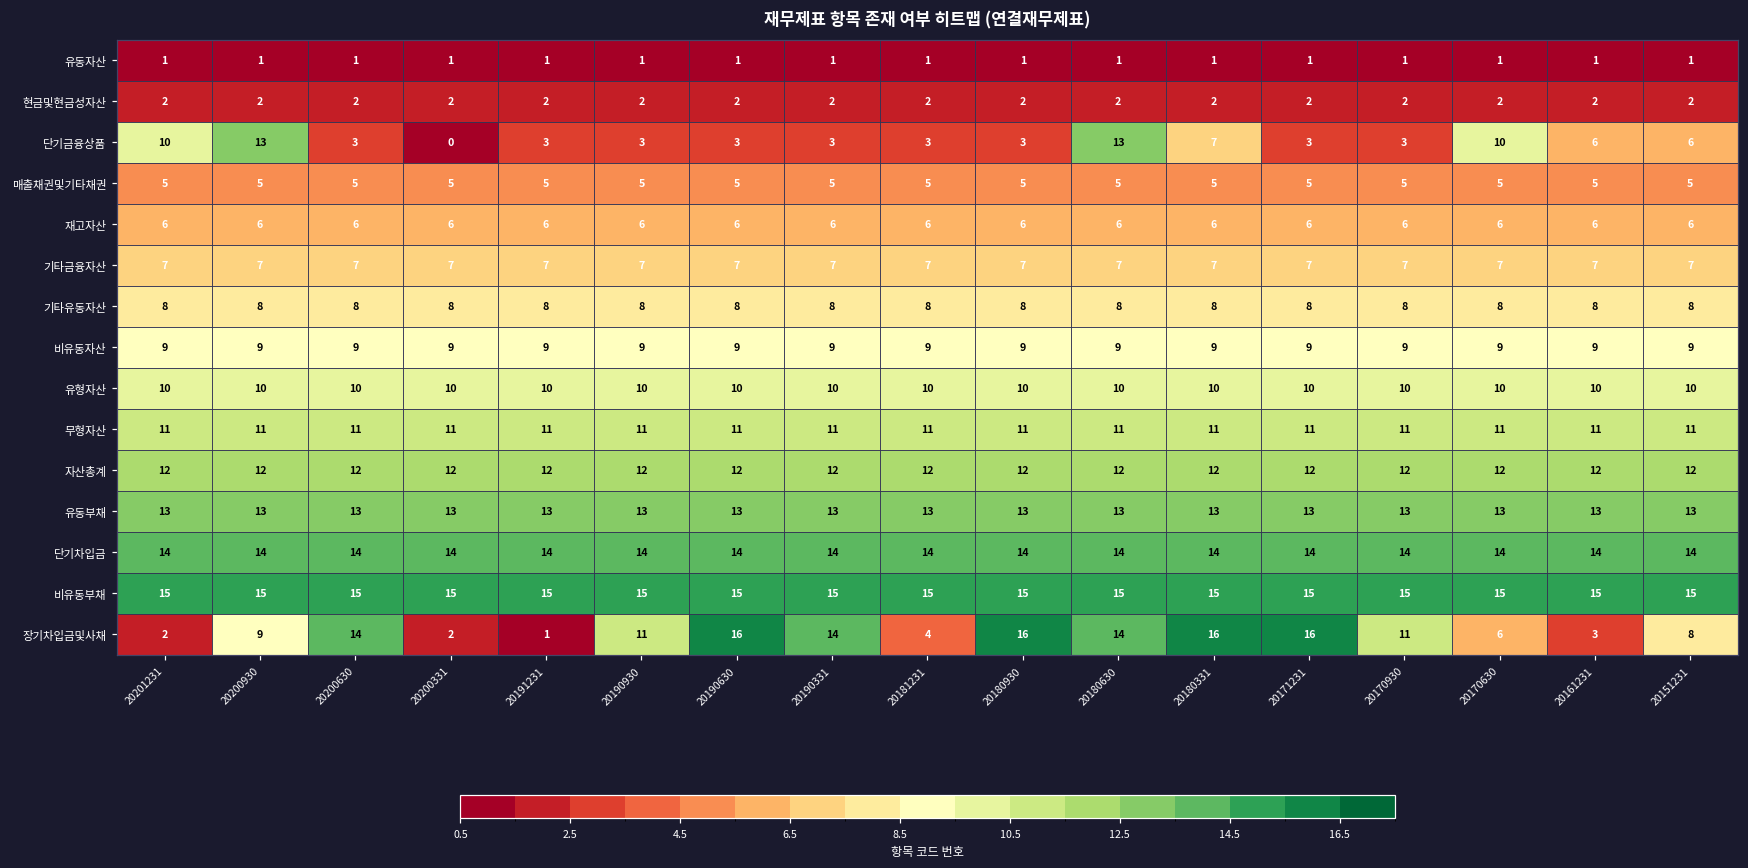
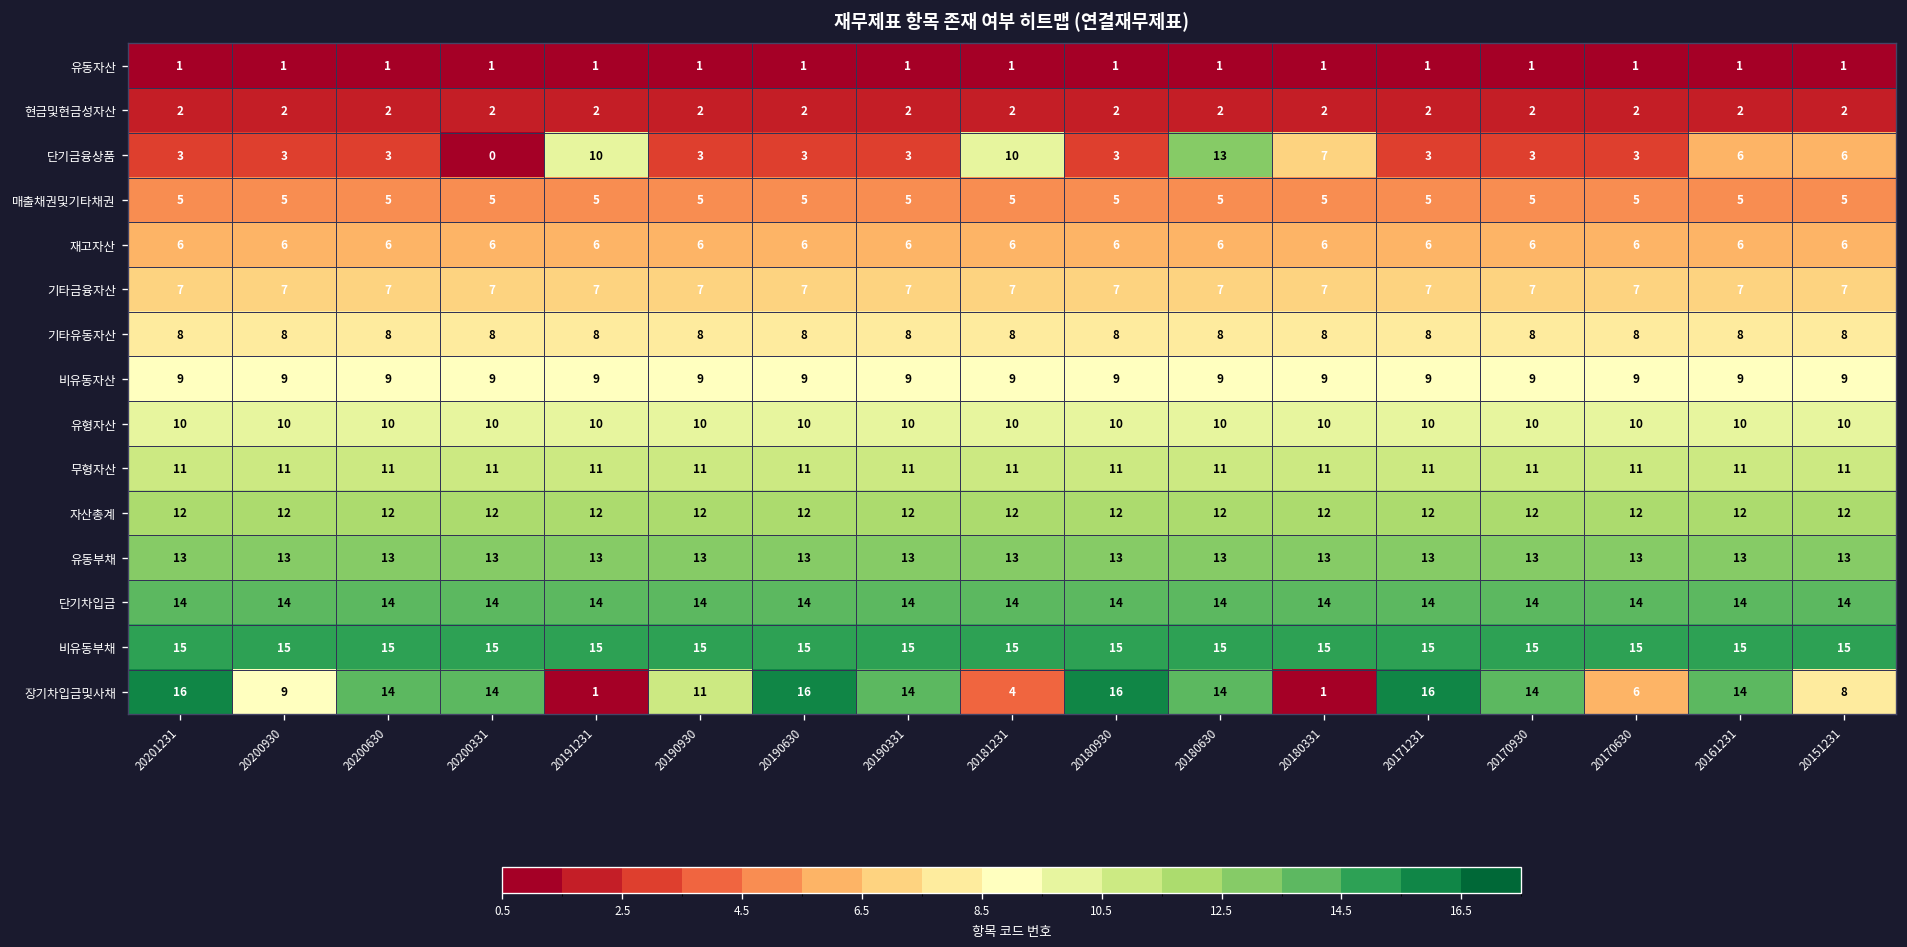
단기금융상품, 20201231: 10 -> 3
단기금융상품, 20200930: 13 -> 3
단기금융상품, 20191231: 3 -> 10
단기금융상품, 20181231: 3 -> 10
단기금융상품, 20170630: 10 -> 3
장기차입금및사채, 20201231: 2 -> 16
장기차입금및사채, 20200331: 2 -> 14
장기차입금및사채, 20180331: 16 -> 1
장기차입금및사채, 20170930: 11 -> 14
장기차입금및사채, 20161231: 3 -> 14
